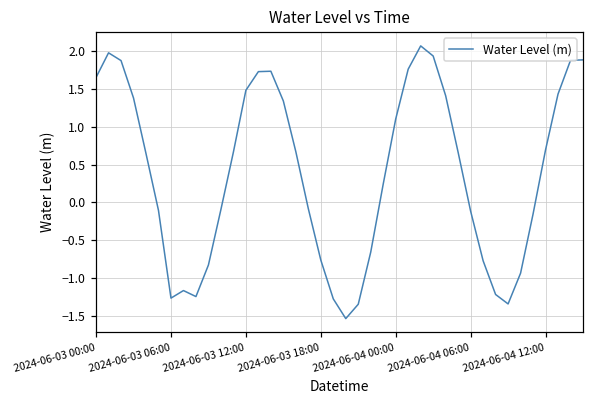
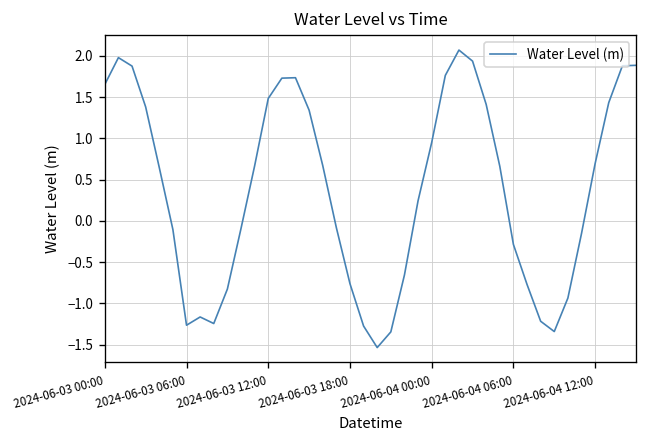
2024-06-04 00:00: 1.1 -> 0.9
2024-06-04 06:00: -0.1 -> -0.3
